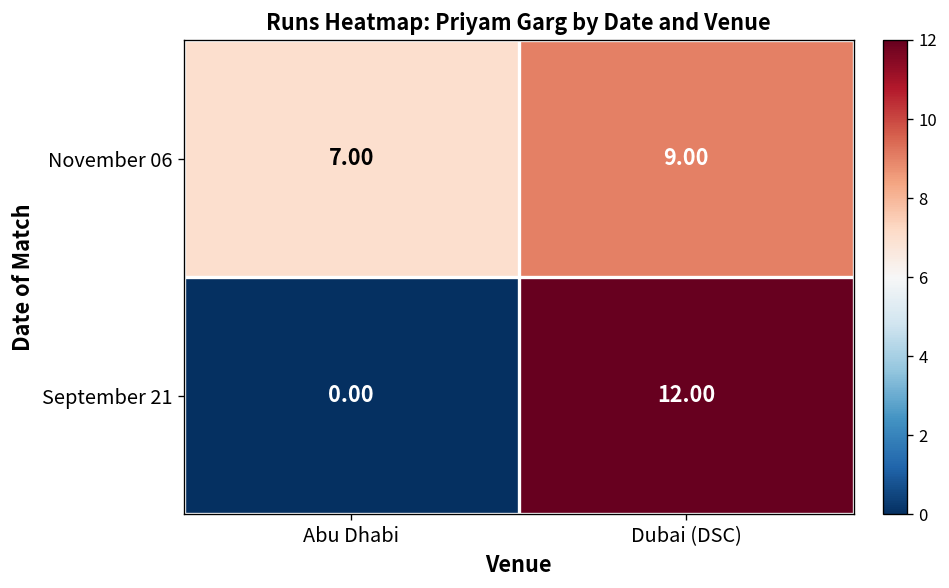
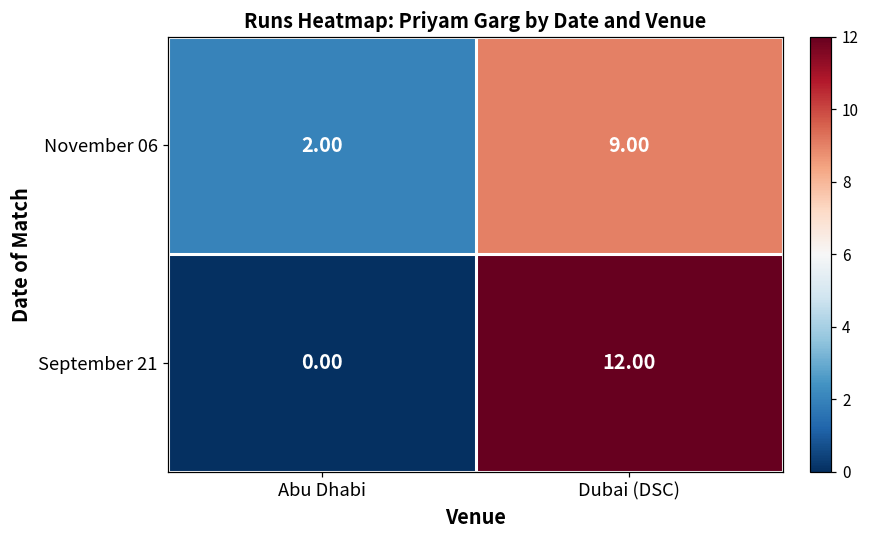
November 06, Abu Dhabi: 7.00 -> 2.00
